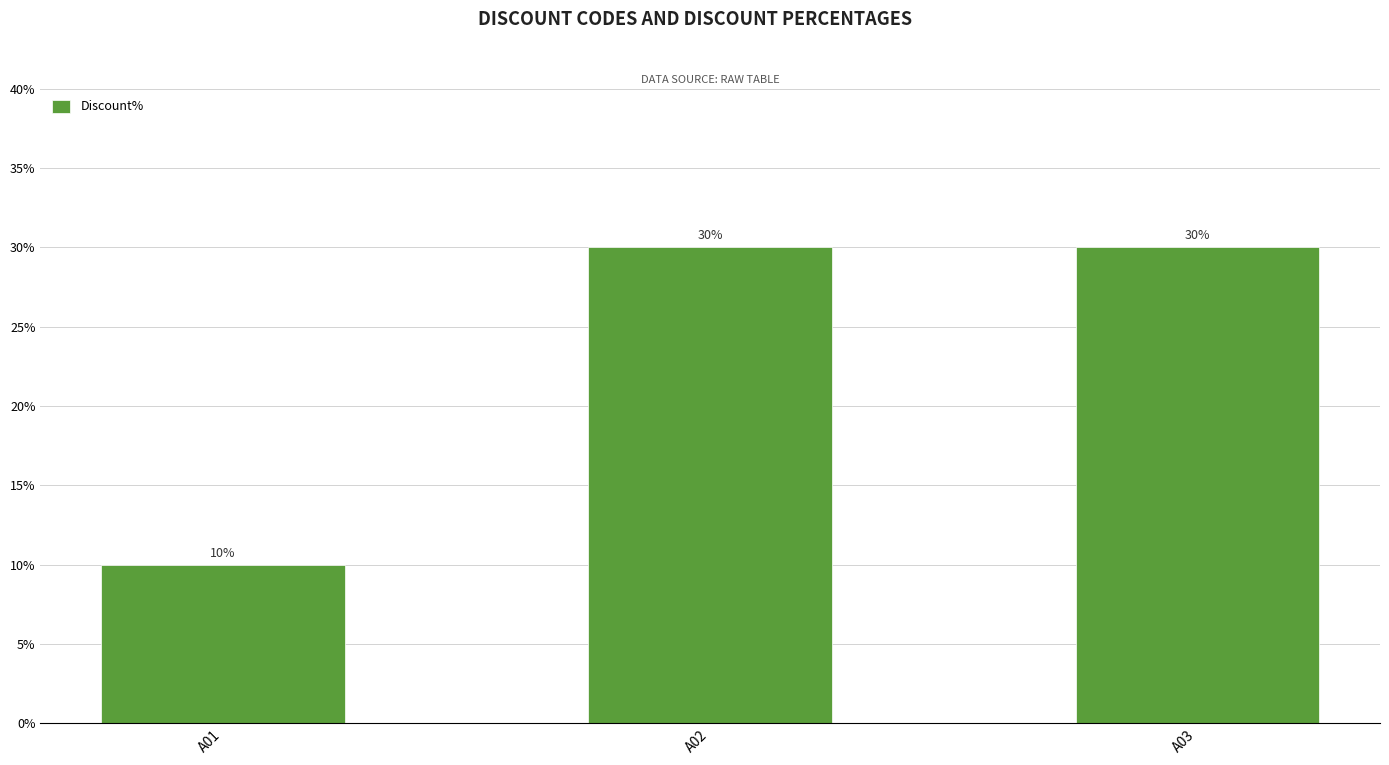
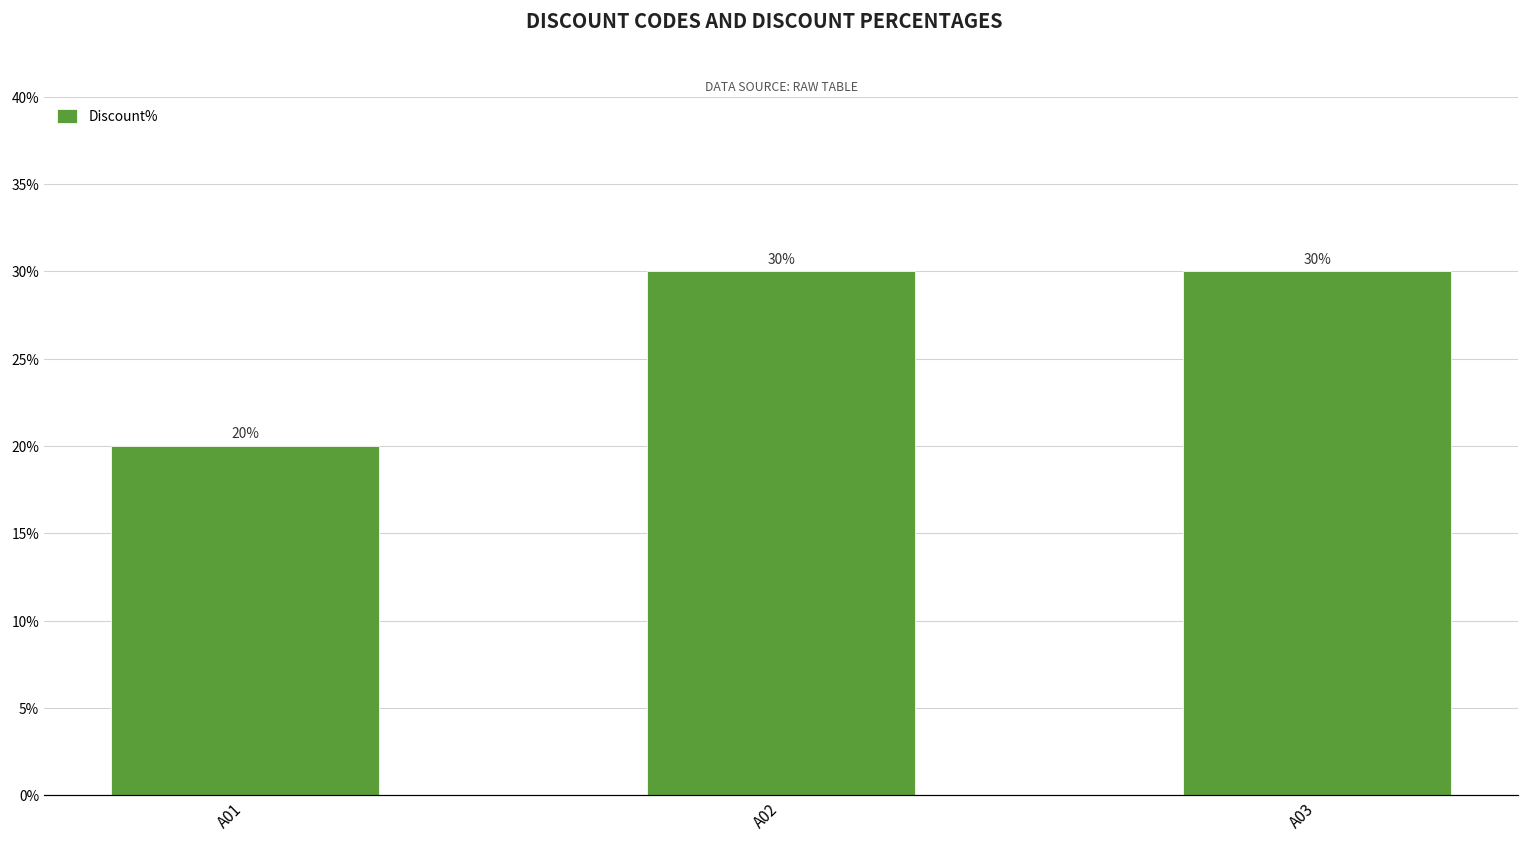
A01: 10% -> 20%
